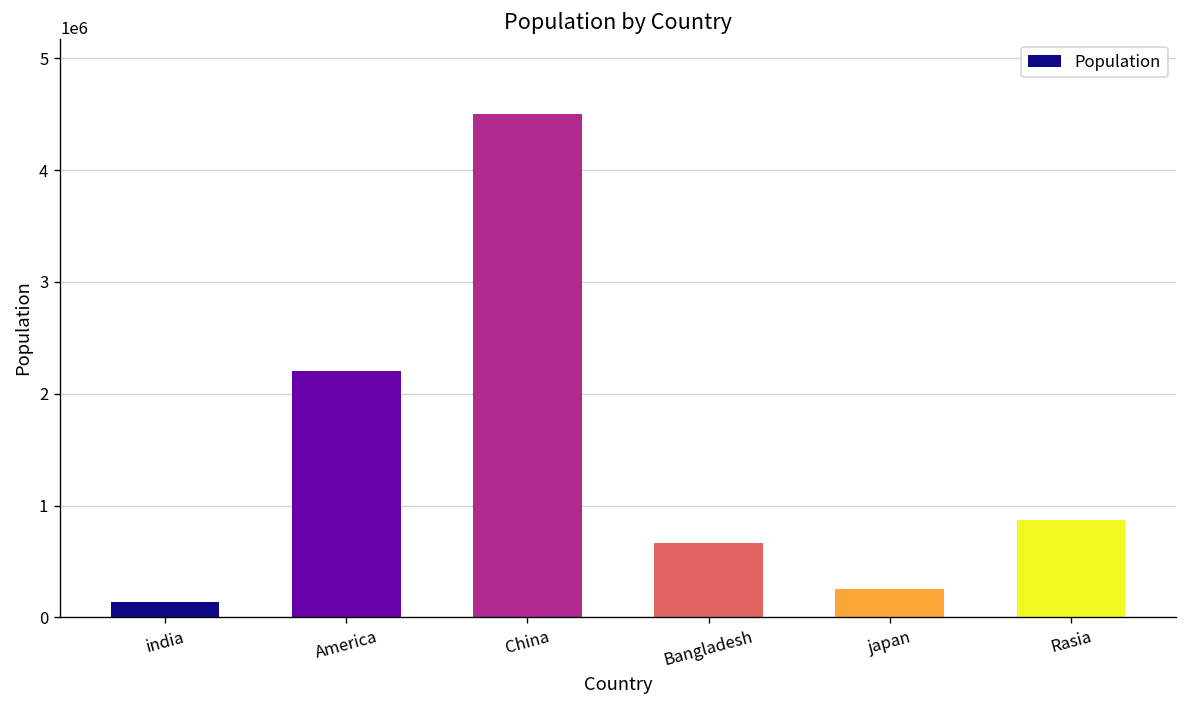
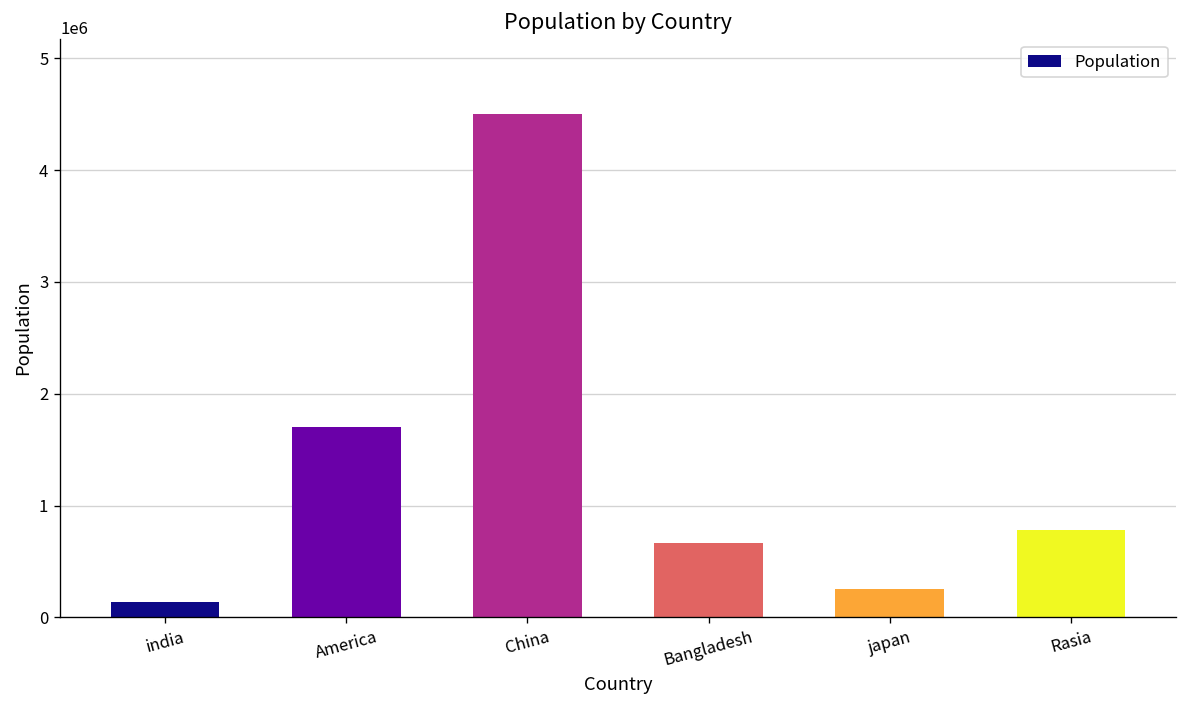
America: 2200000 -> 1700000
Rasia: 900000 -> 800000
